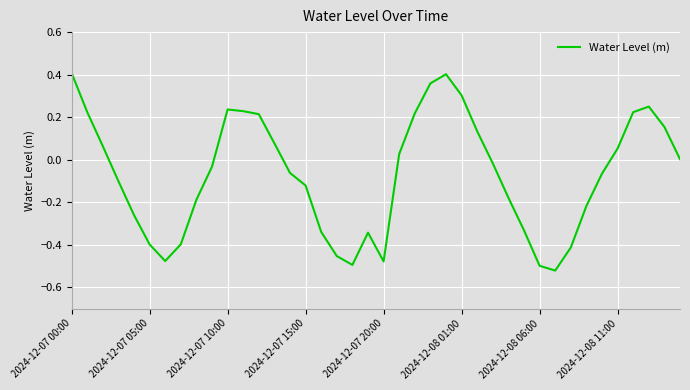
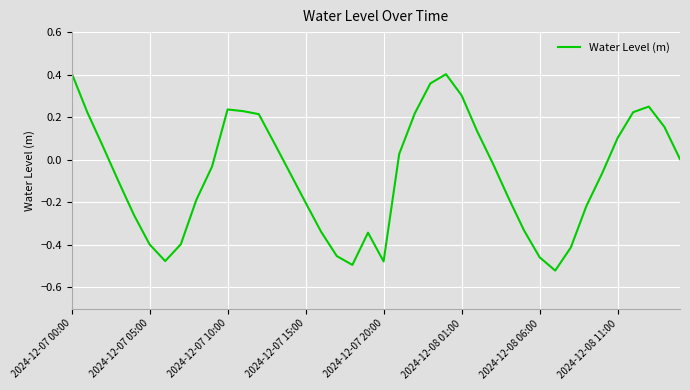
2024-12-07 15:00: -0.12 -> -0.20
2024-12-08 06:00: -0.50 -> -0.46
2024-12-08 11:00: 0.05 -> 0.10
